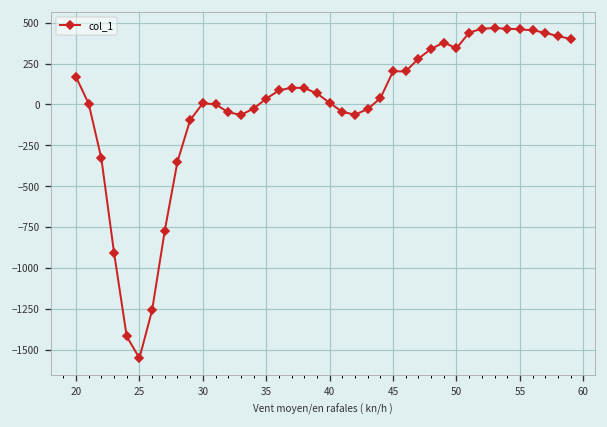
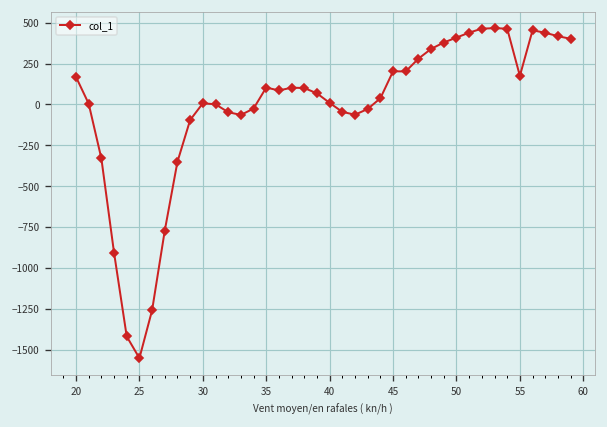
35: 40 -> 100
50: 340 -> 410
55: 460 -> 180
